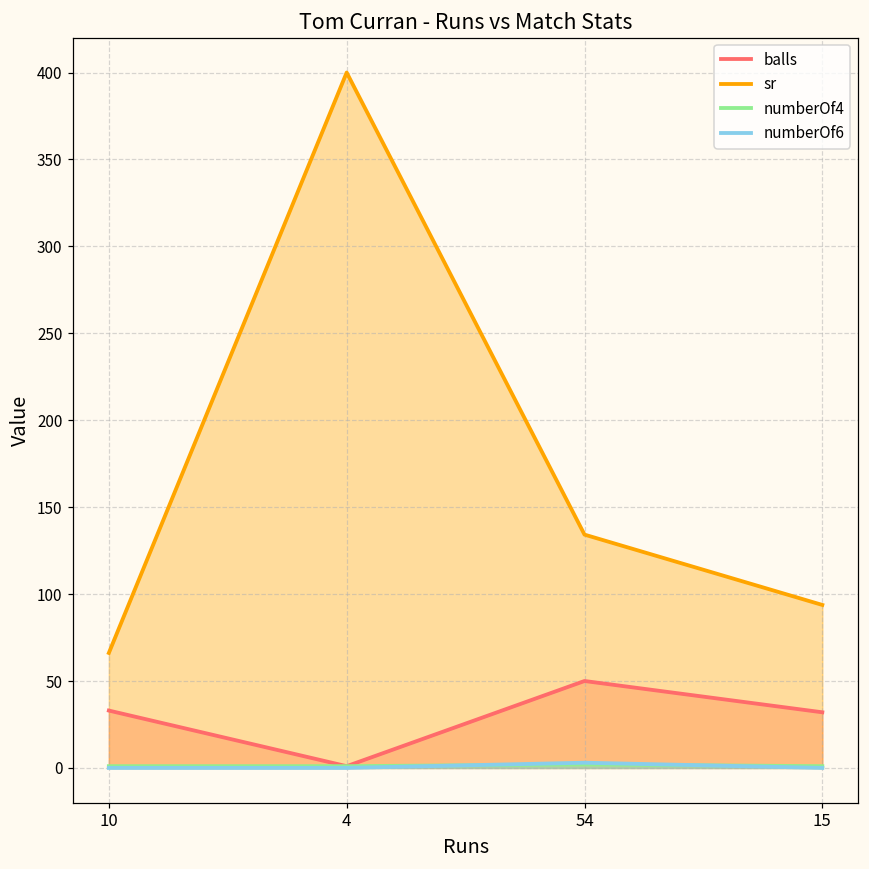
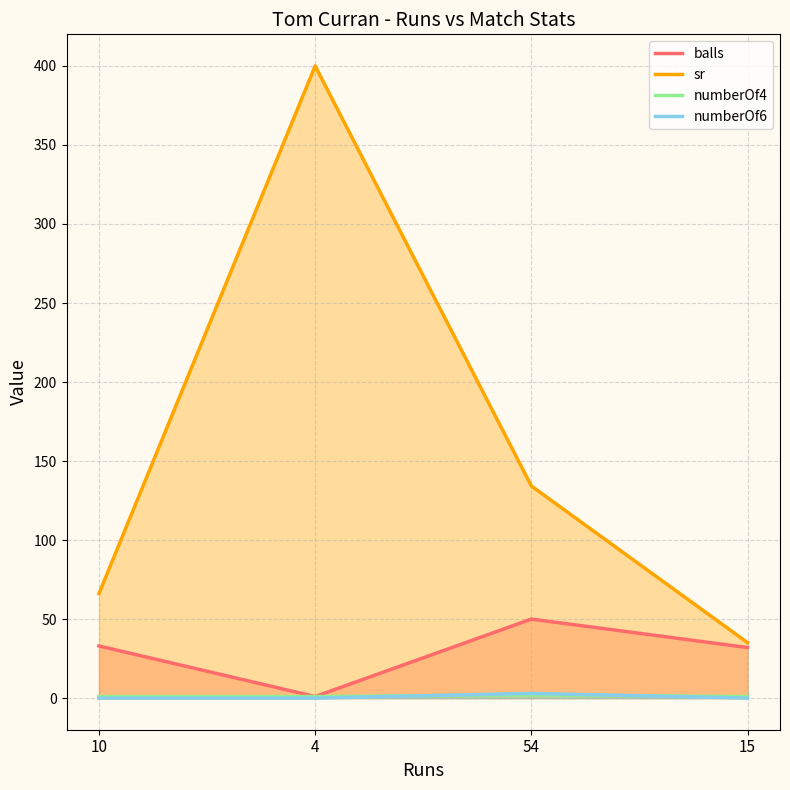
sr, 15: 94 -> 35
